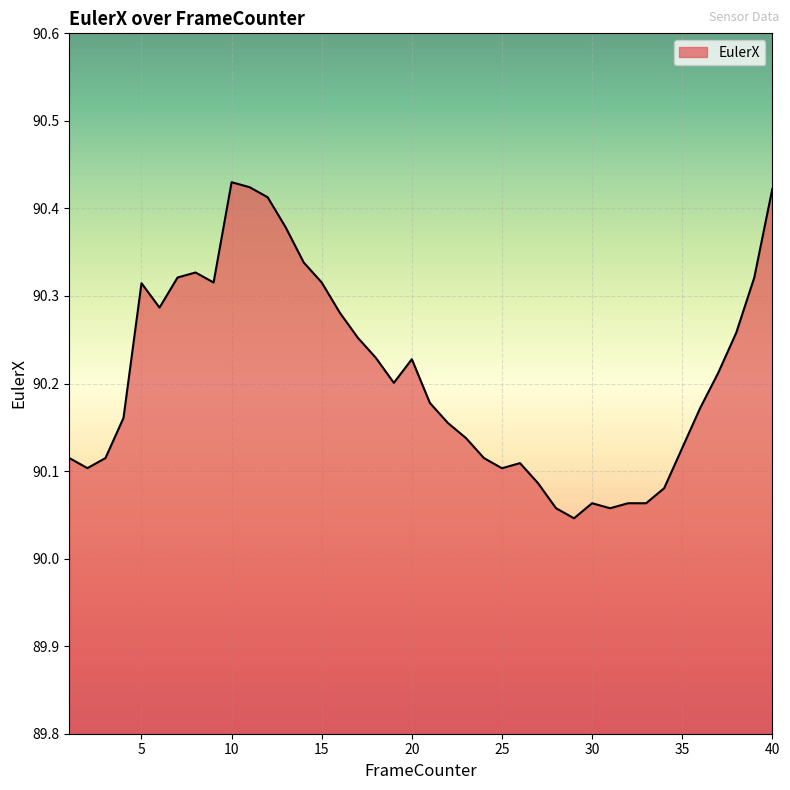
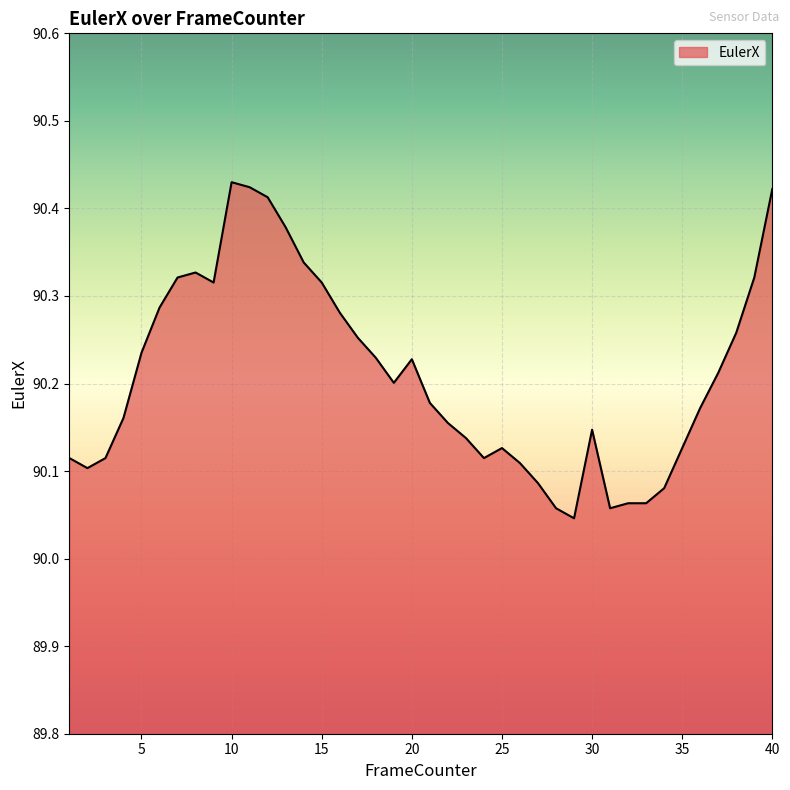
5: 90.31 -> 90.24
25: 90.10 -> 90.13
30: 90.06 -> 90.15
